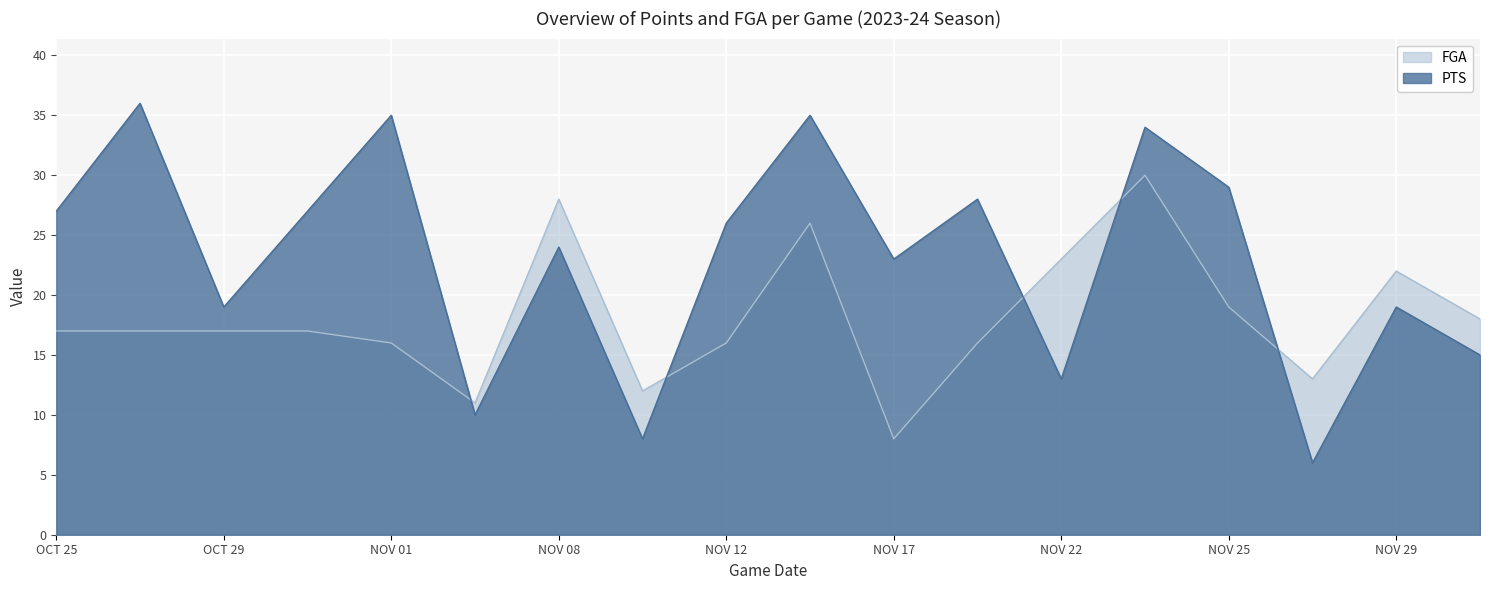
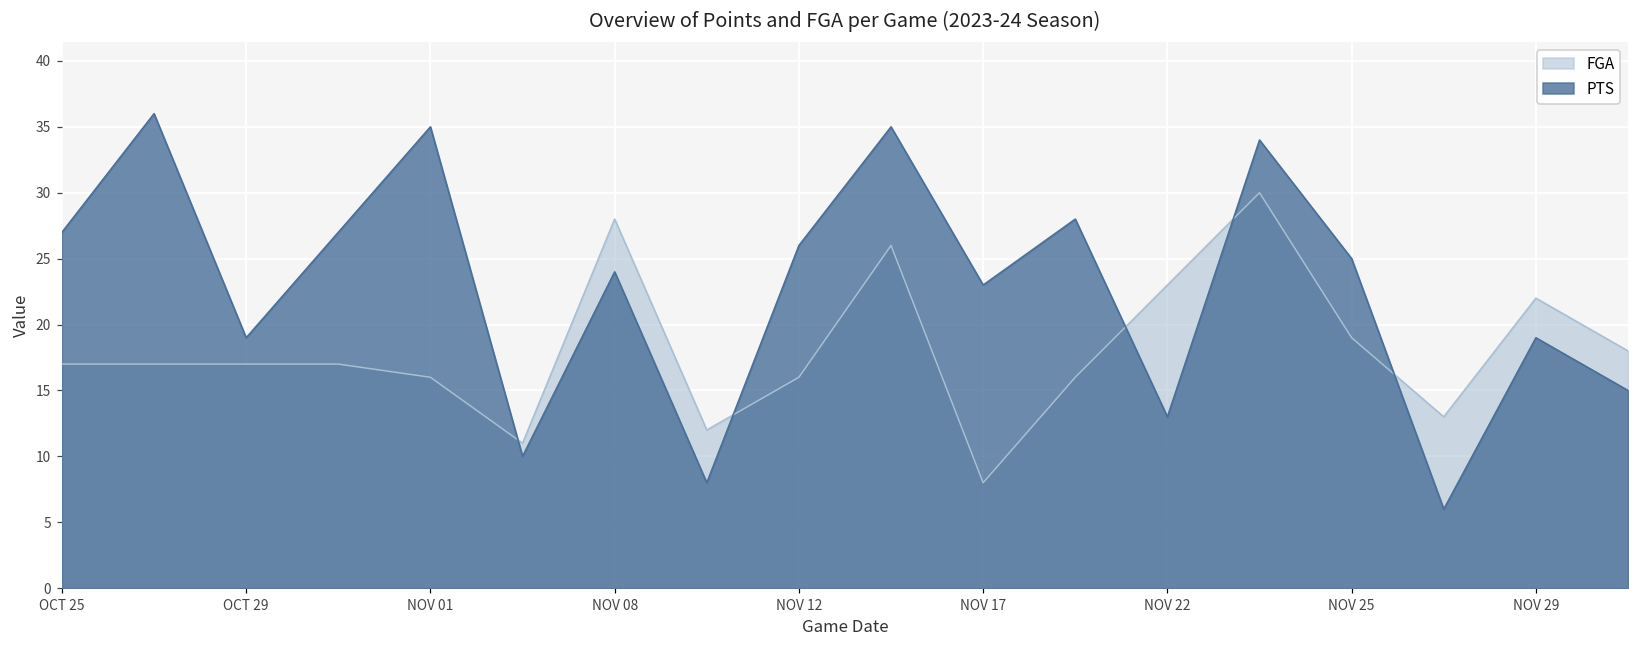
PTS, NOV 25: 29 -> 25
